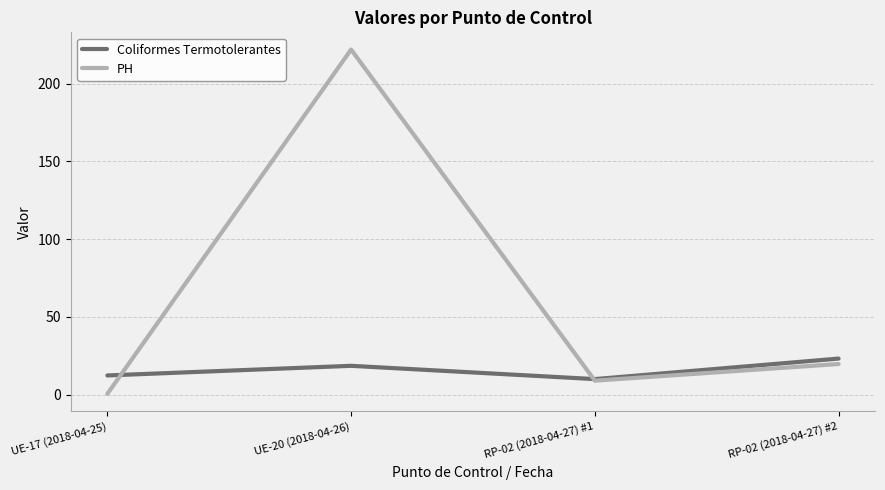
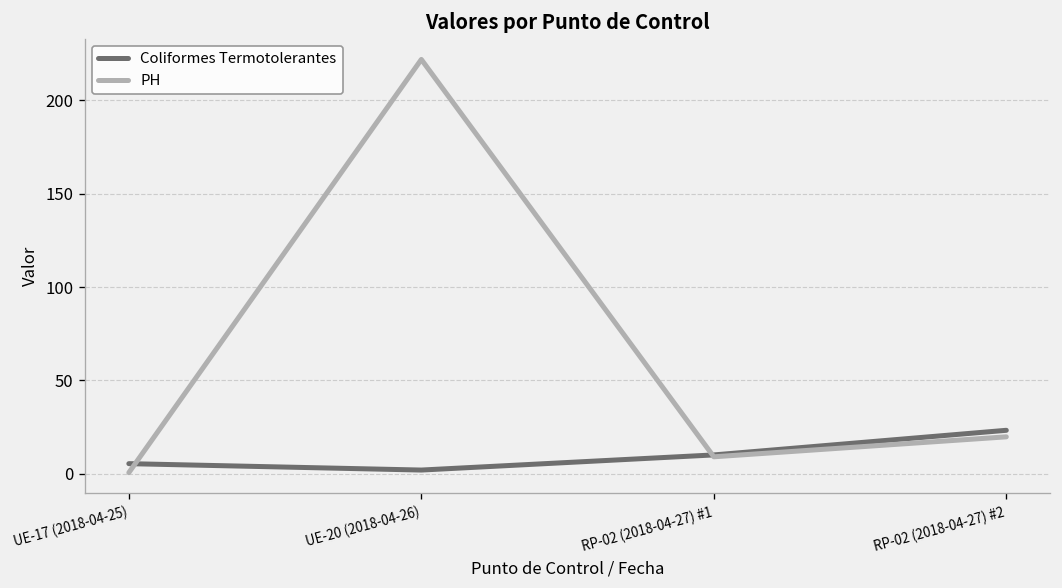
Coliformes Termotolerantes, UE-17 (2018-04-25): 12 -> 5
Coliformes Termotolerantes, UE-20 (2018-04-26): 19 -> 2
